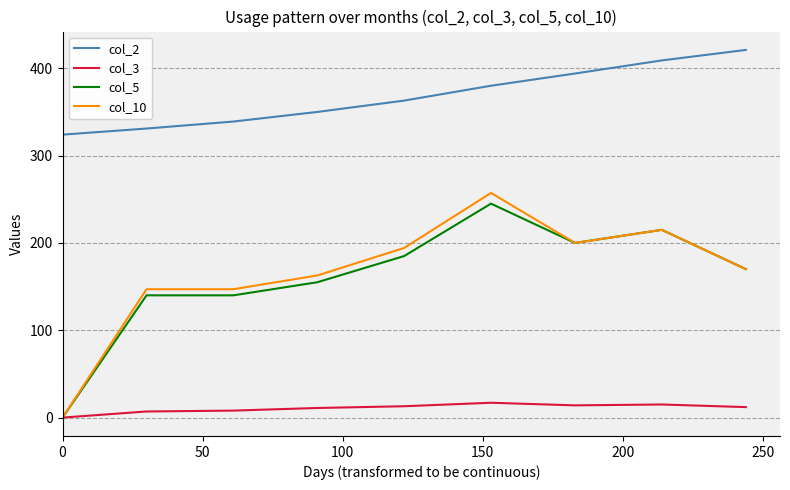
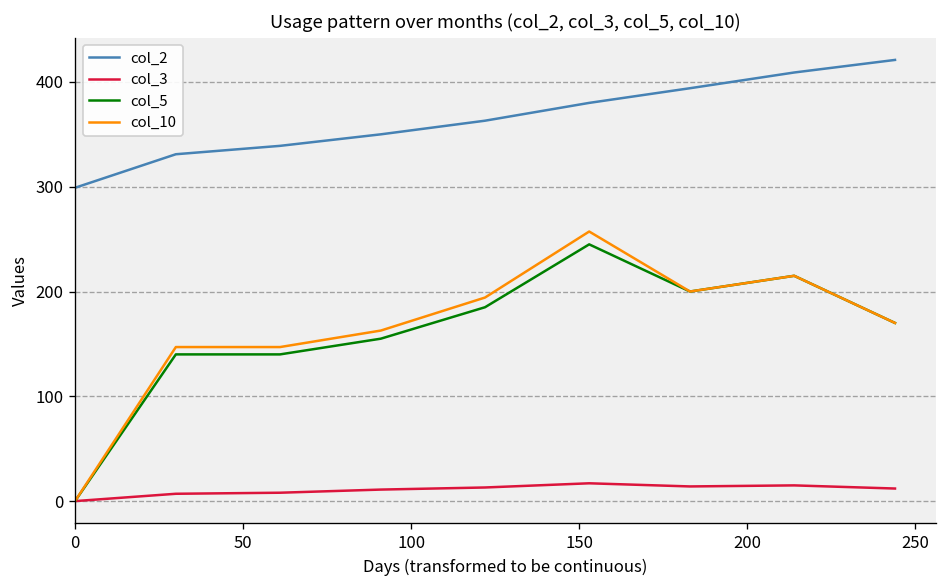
col_2, 0: 320 -> 300
